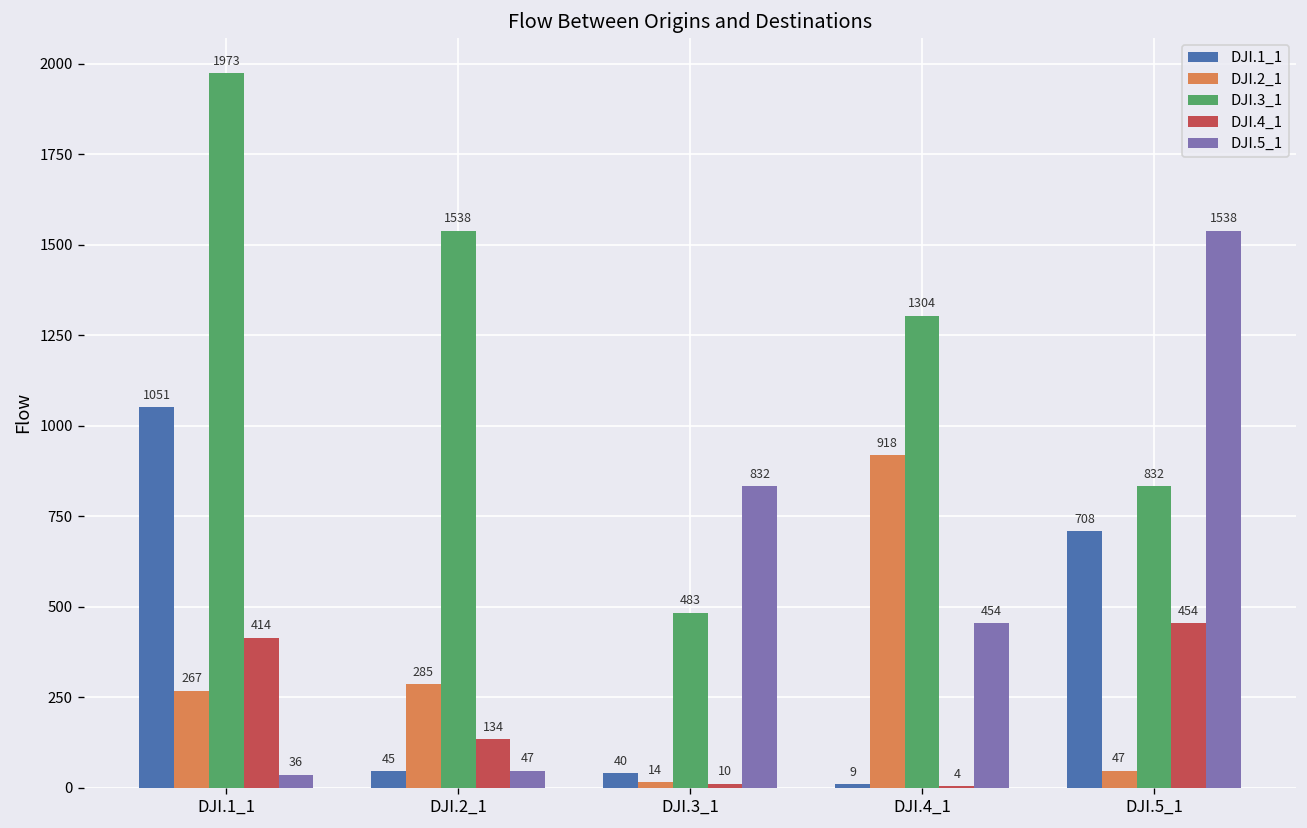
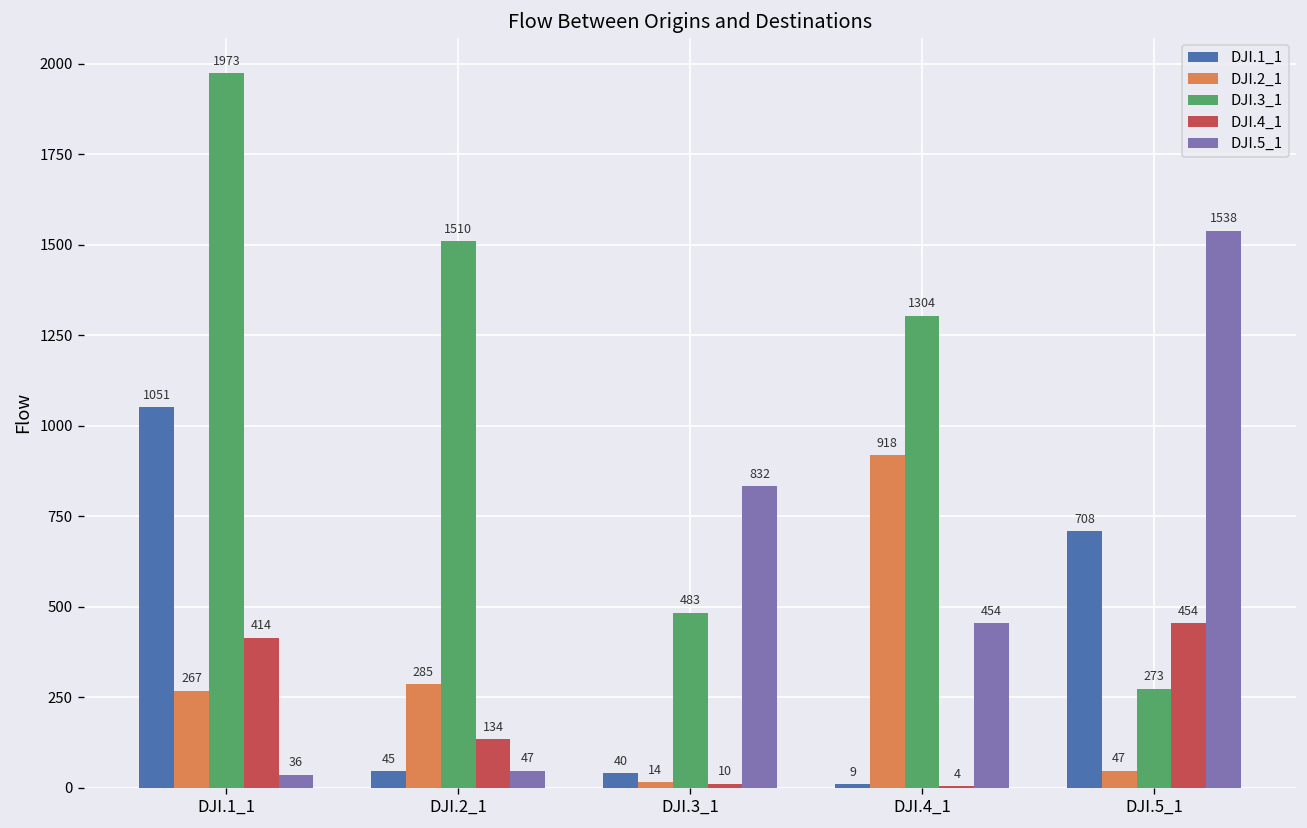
DJI.3_1, DJI.2_1: 1538 -> 1510
DJI.3_1, DJI.5_1: 832 -> 273
